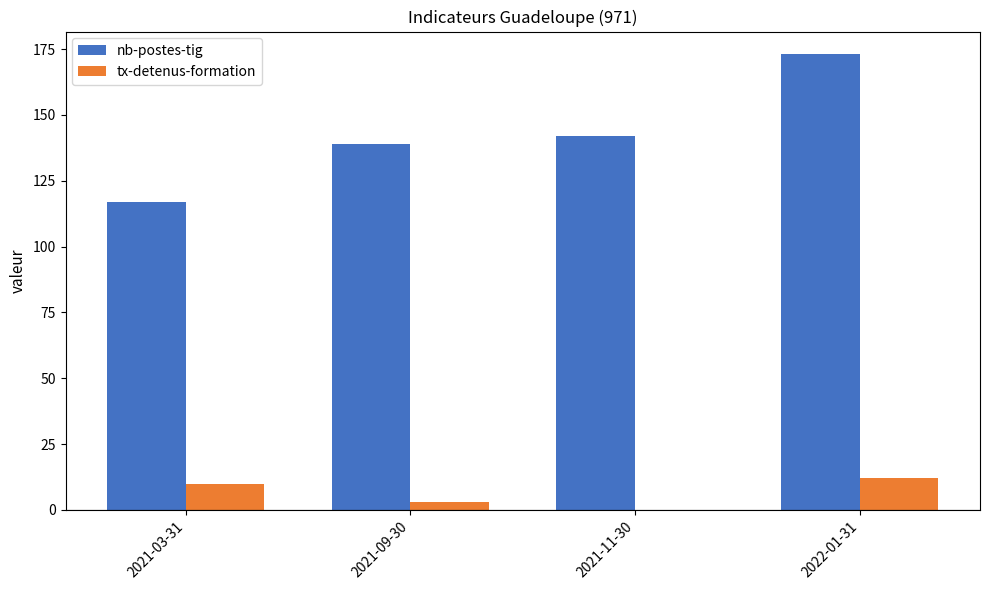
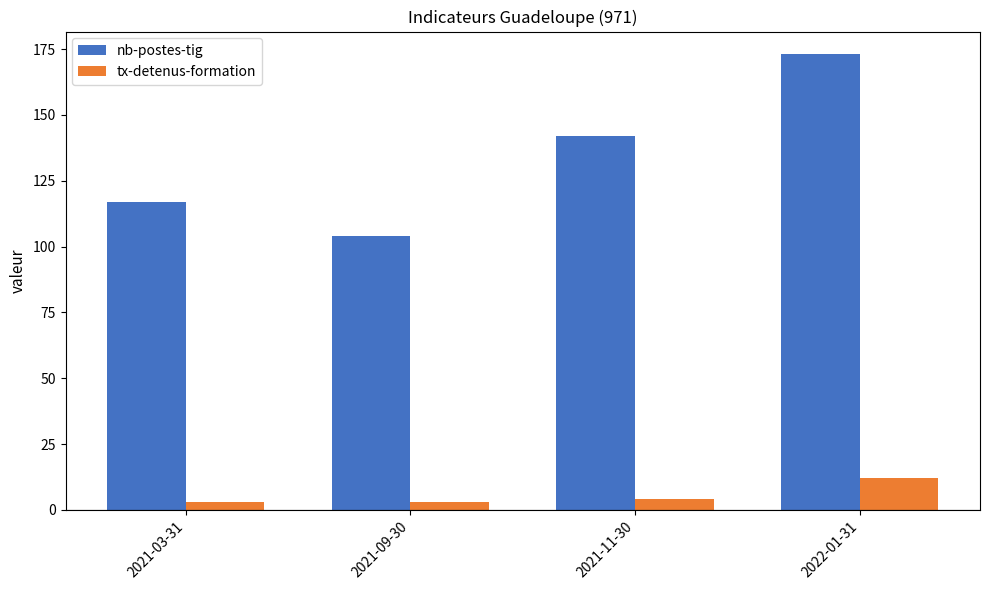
tx-detenus-formation, 2021-03-31: 10 -> 3
nb-postes-tig, 2021-09-30: 139 -> 104
tx-detenus-formation, 2021-11-30: 0 -> 4
